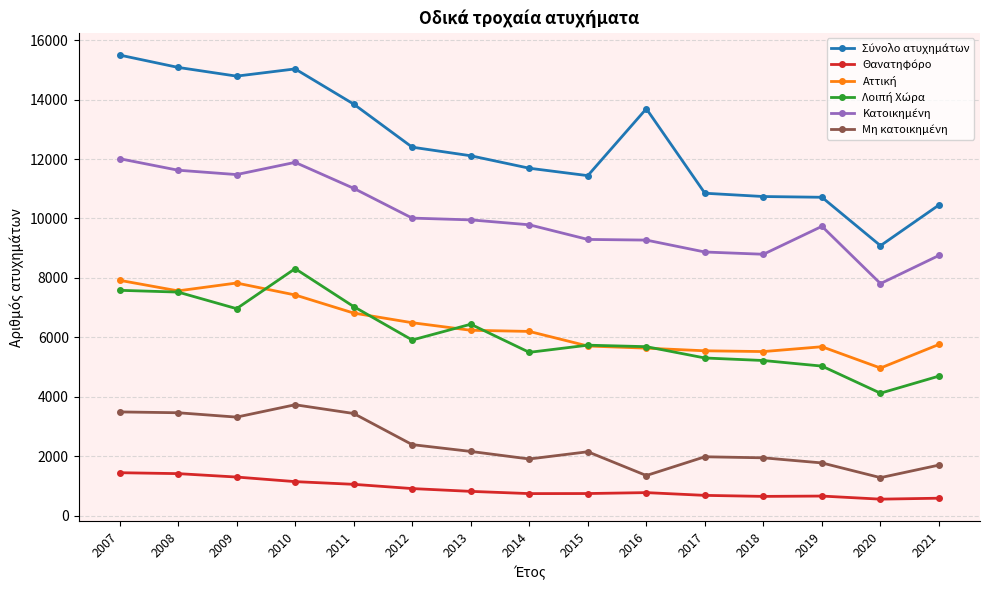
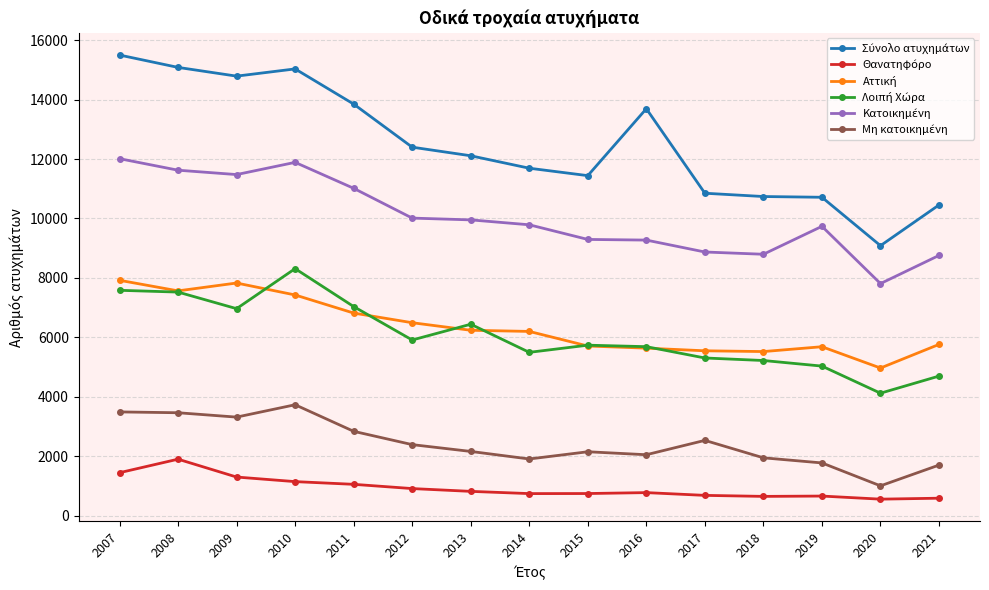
Θανατηφόρο, 2008: 1400 -> 1900
Μη κατοικημένη, 2011: 3400 -> 2800
Μη κατοικημένη, 2016: 1300 -> 2000
Μη κατοικημένη, 2017: 2000 -> 2500
Μη κατοικημένη, 2020: 1300 -> 1000
